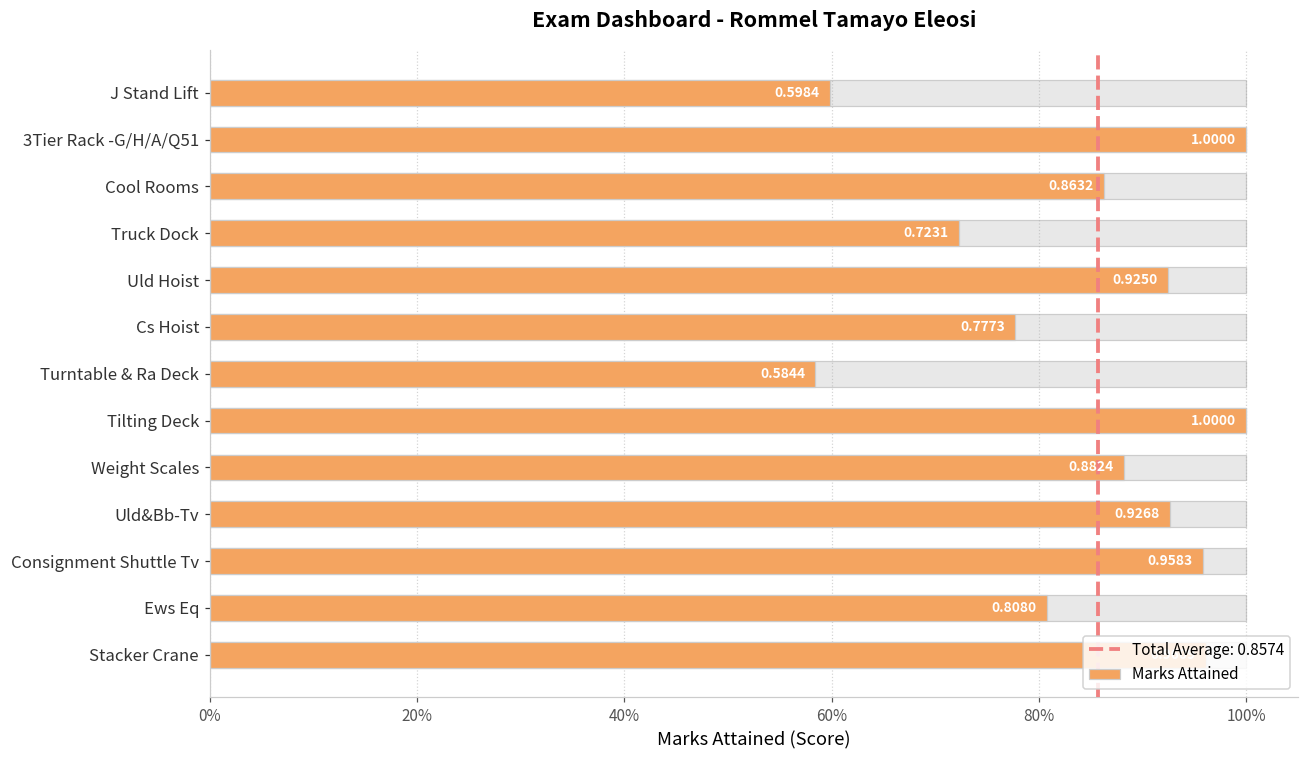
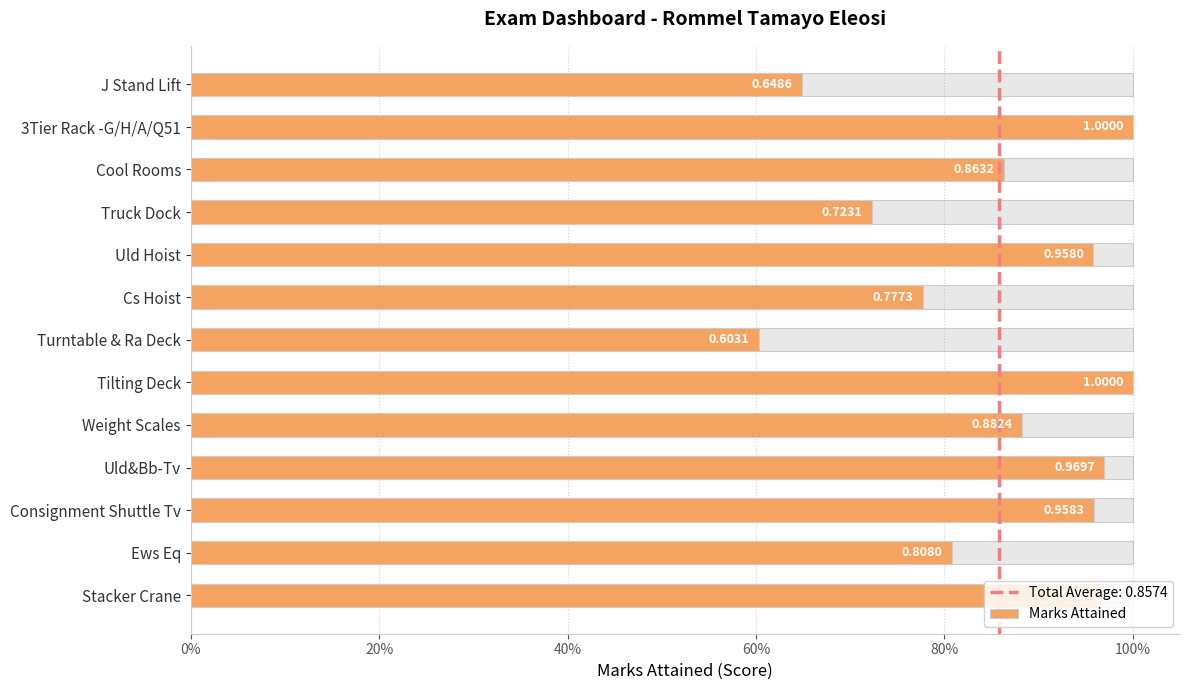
Marks Attained, J Stand Lift: 0.5984 -> 0.6486
Marks Attained, Uld Hoist: 0.9250 -> 0.9580
Marks Attained, Turntable & Ra Deck: 0.5844 -> 0.6031
Marks Attained, Uld&Bb-Tv: 0.9268 -> 0.9697
